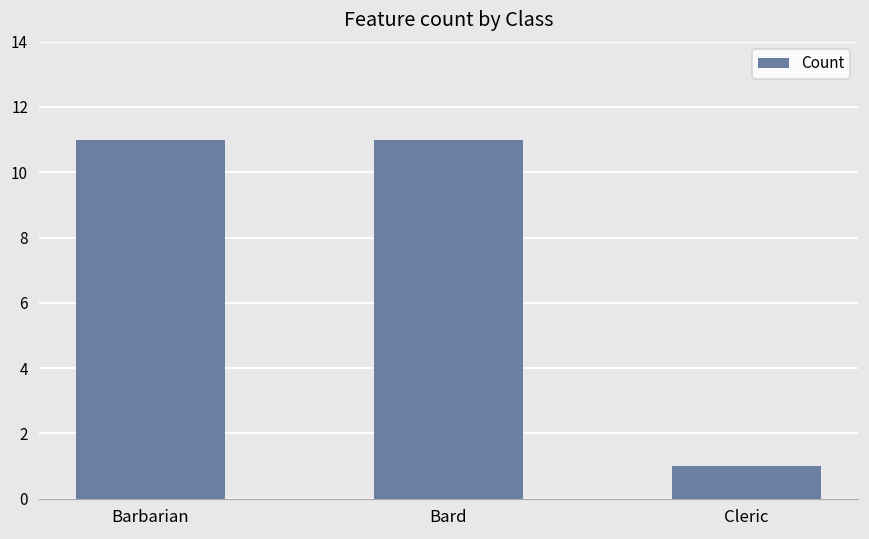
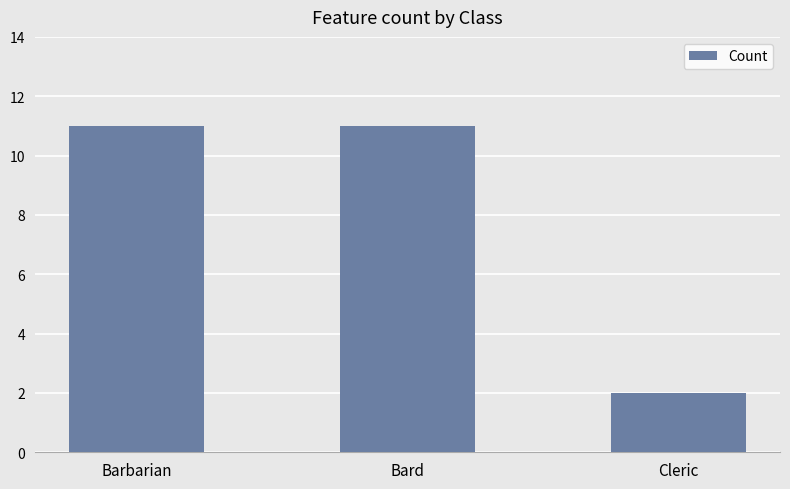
Cleric: 1 -> 2
